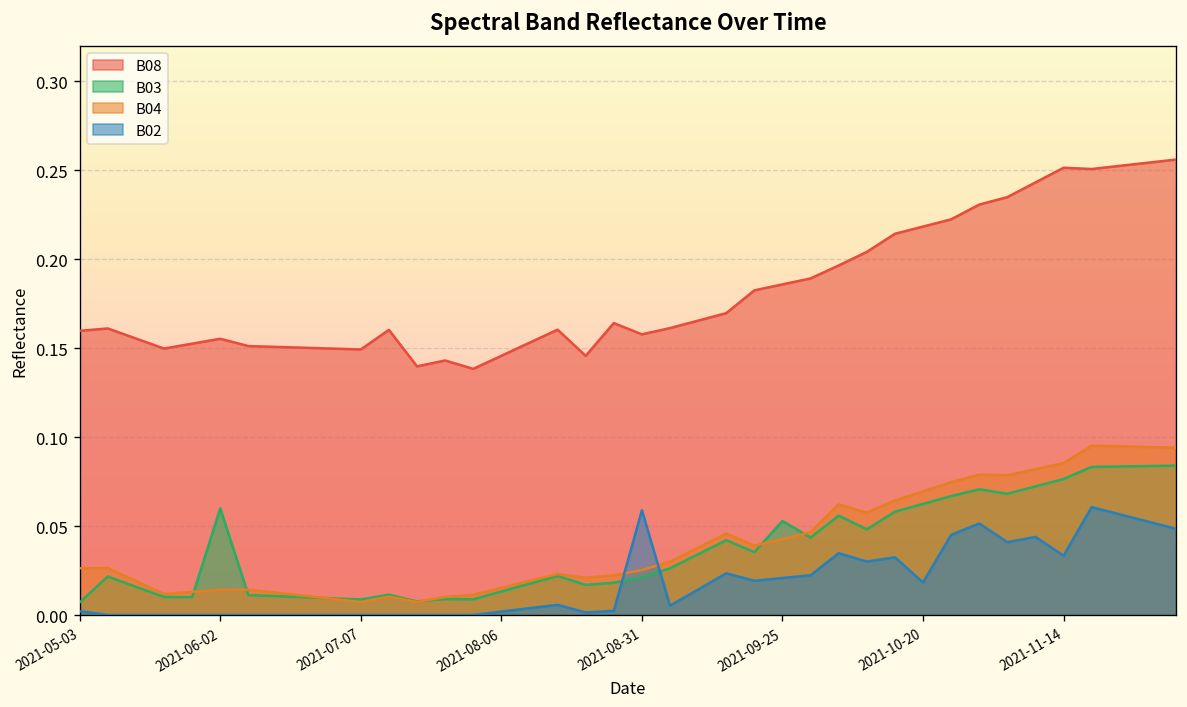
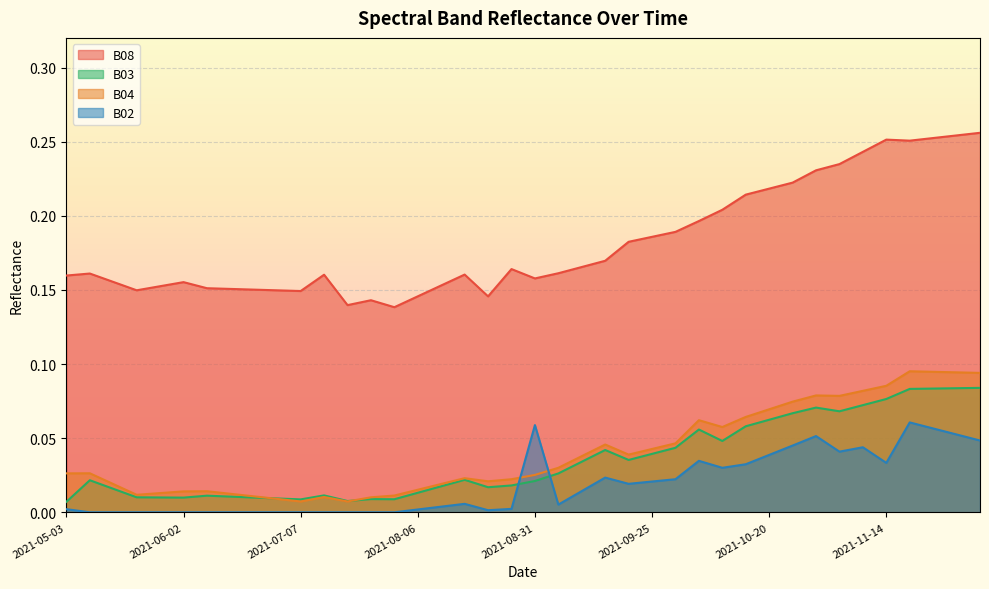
B03, 2021-06-02: 0.06 -> 0.01
B03, 2021-09-25: 0.053 -> 0.040
B02, 2021-10-20: 0.018 -> 0.039
